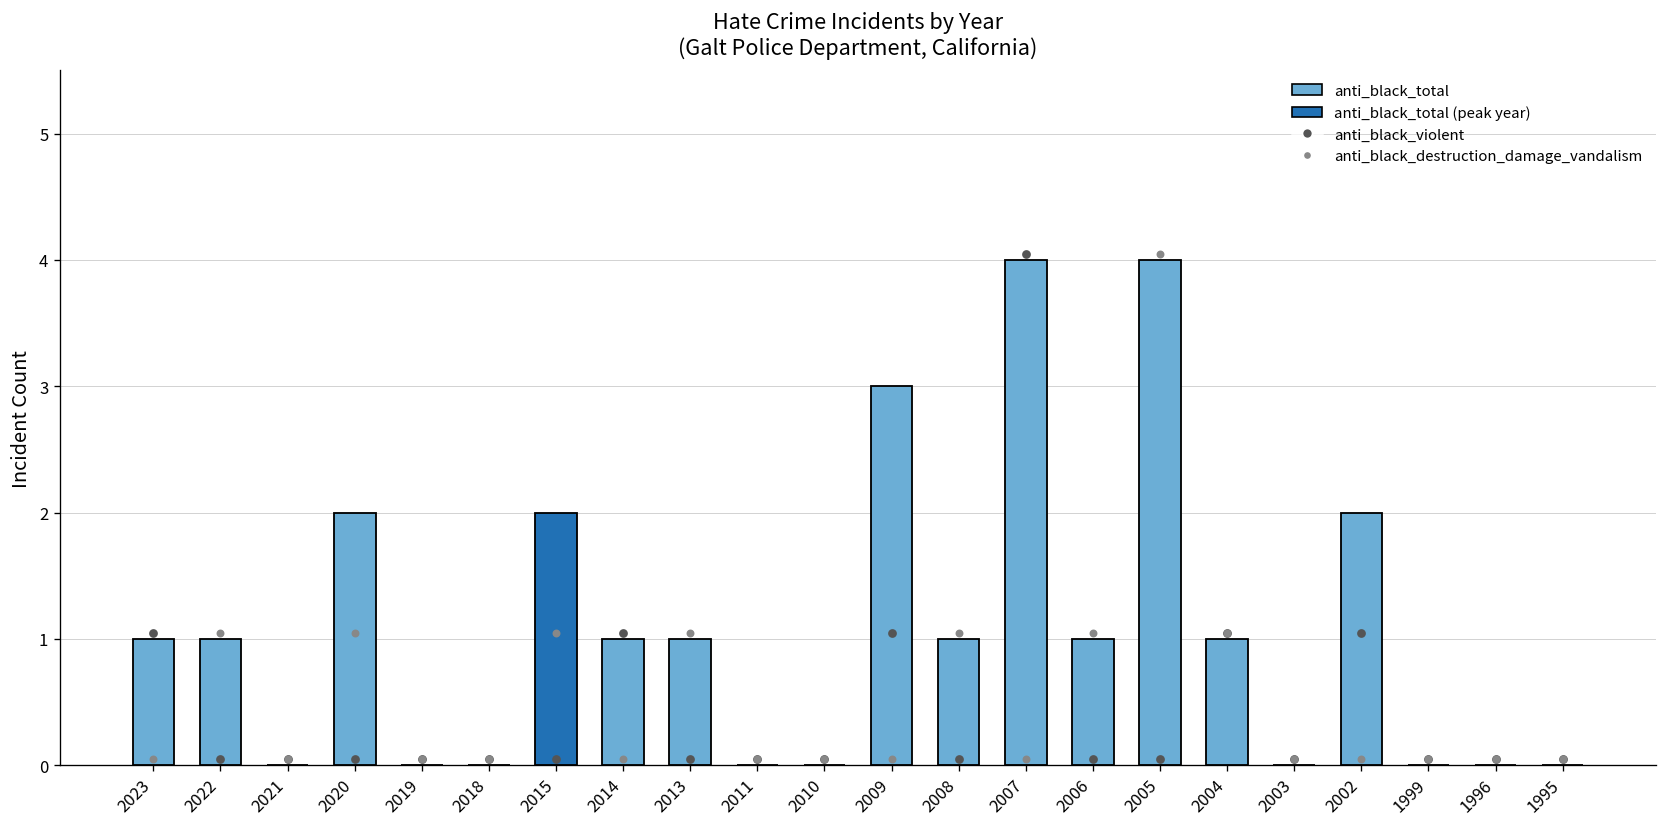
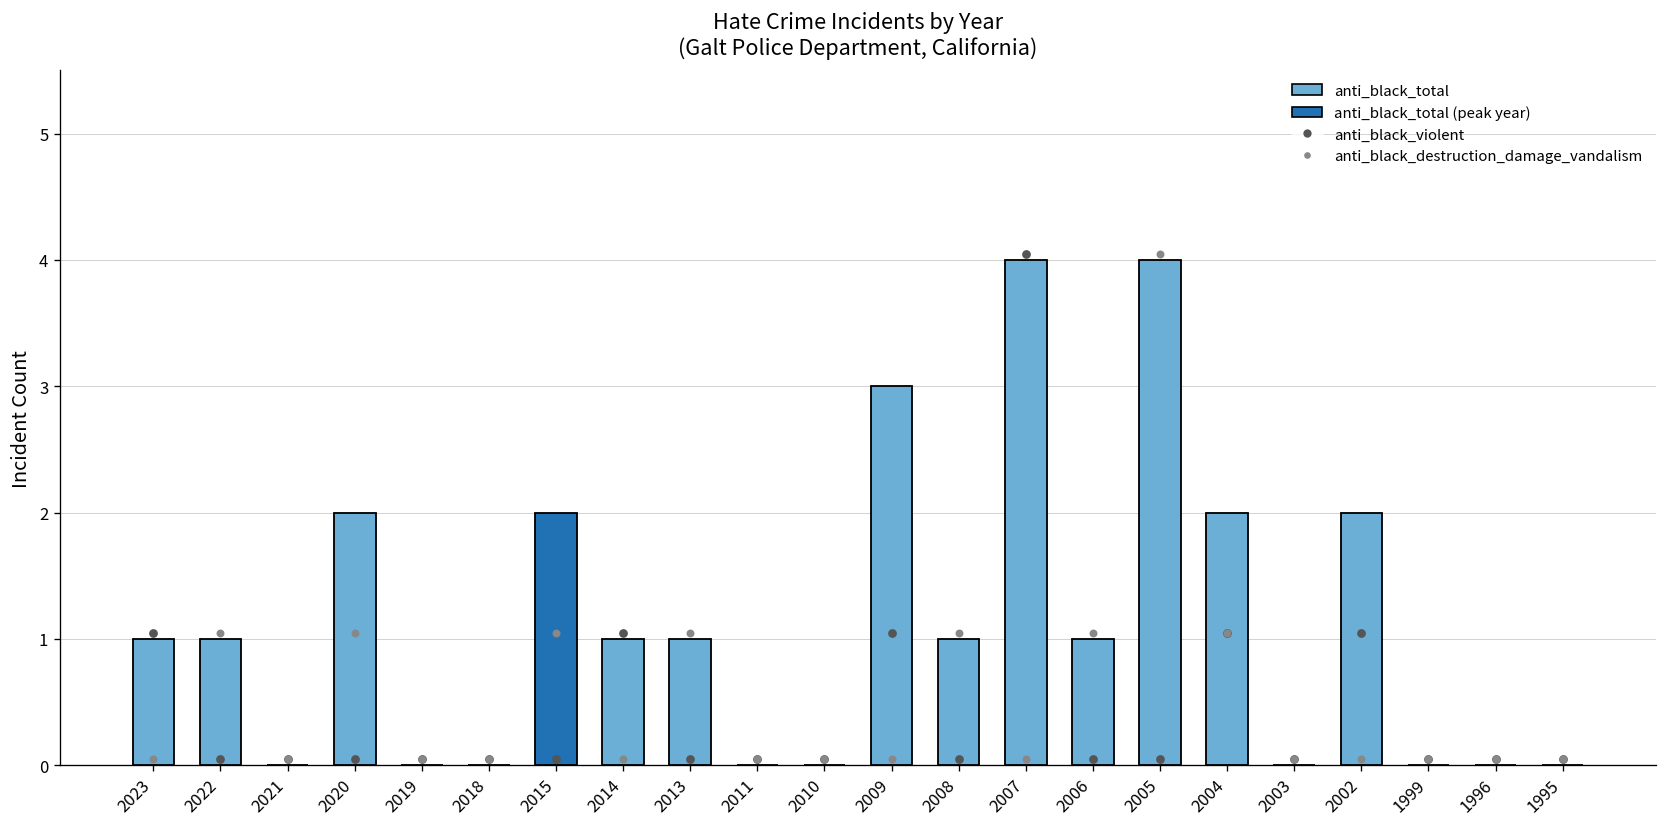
anti_black_total, 2004: 1 -> 2
